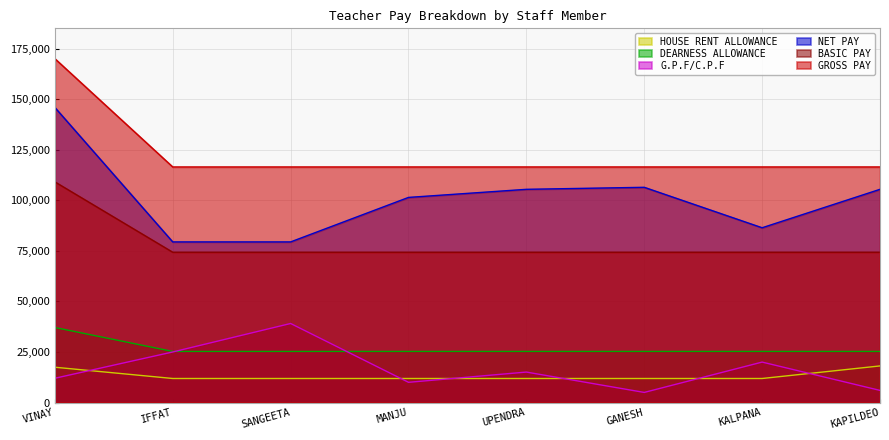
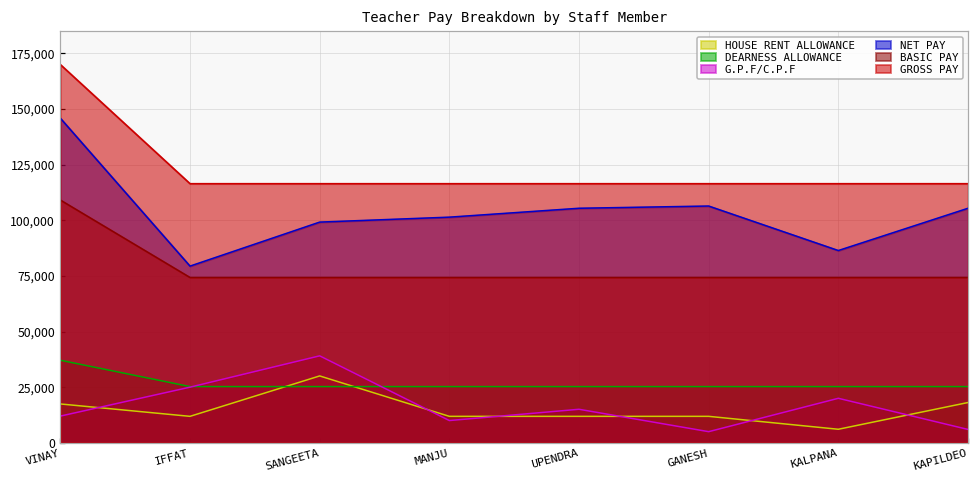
HOUSE RENT ALLOWANCE, SANGEETA: 12,000 -> 30,000
NET PAY, SANGEETA: 79,000 -> 99,000
HOUSE RENT ALLOWANCE, KALPANA: 12,000 -> 6,000
